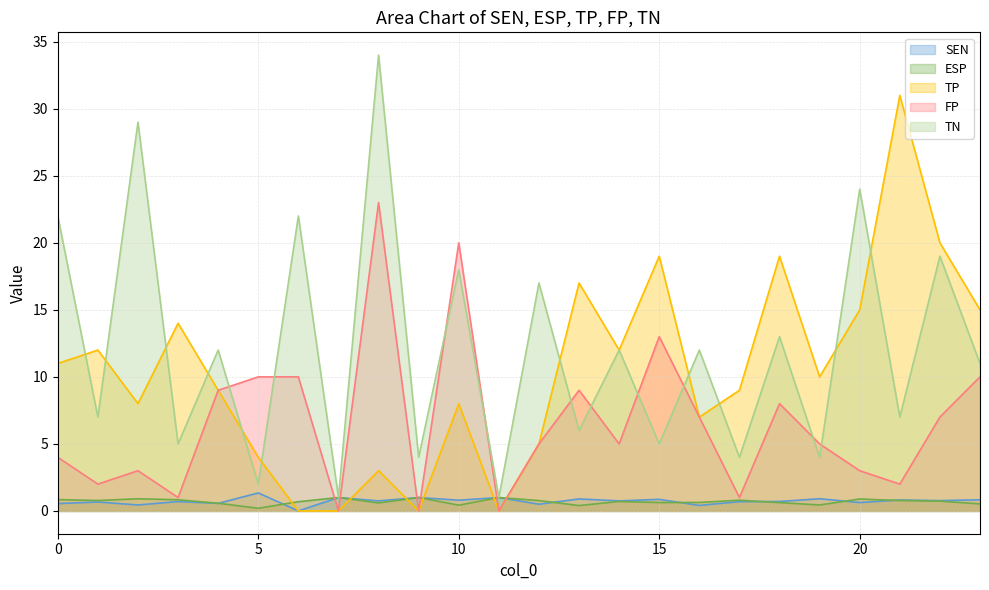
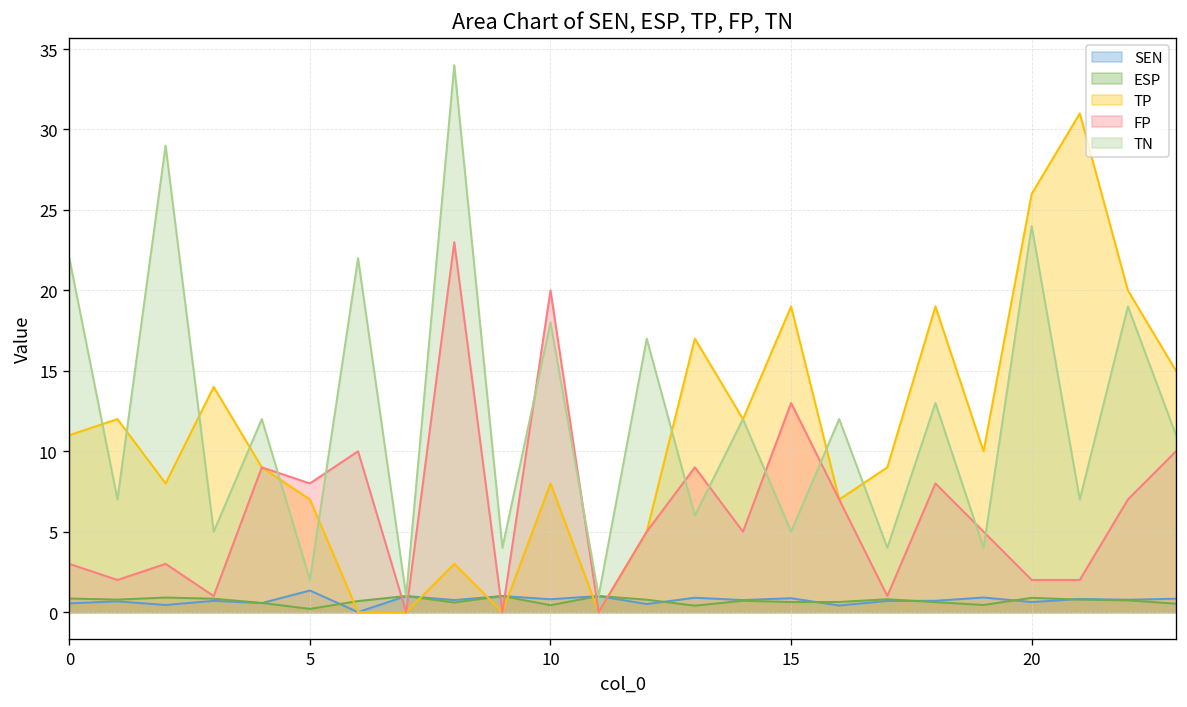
FP, 0: 4 -> 3
TP, 5: 4 -> 7
FP, 5: 10 -> 8
TP, 20: 15 -> 26
FP, 20: 3 -> 2
